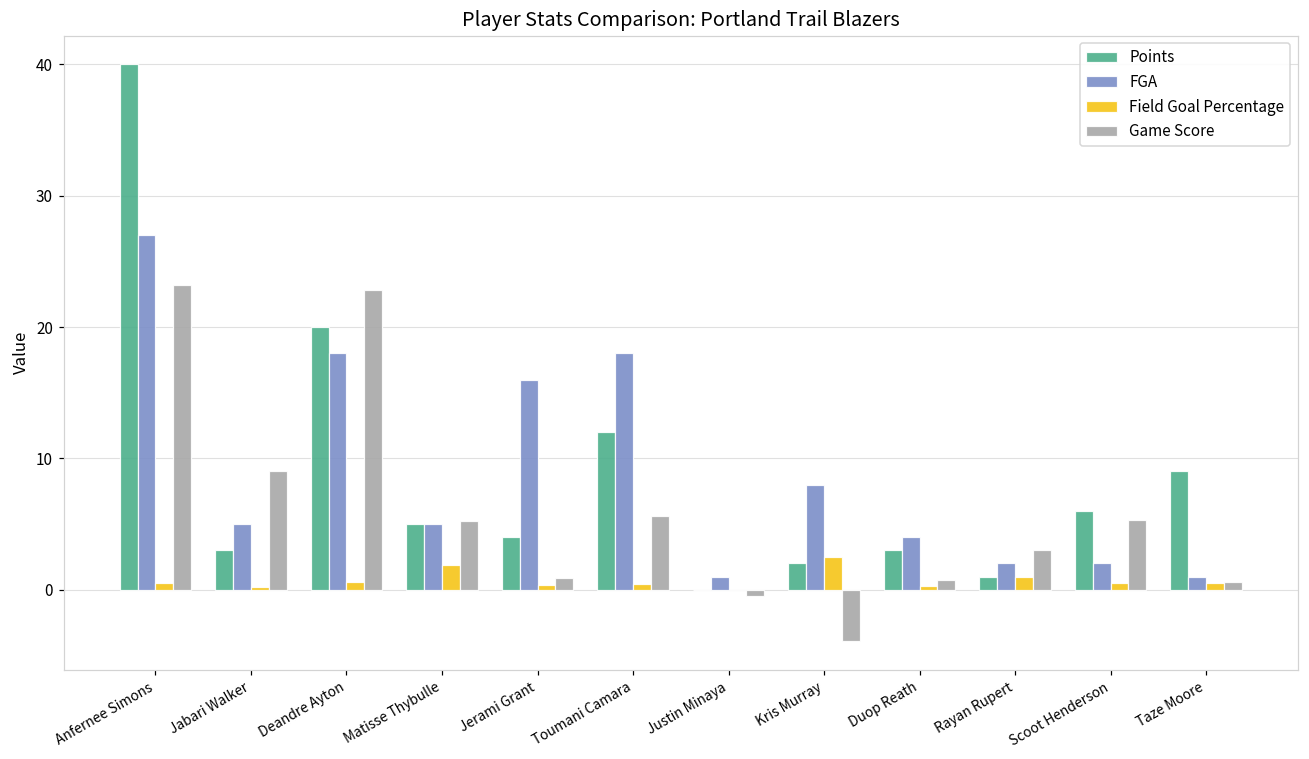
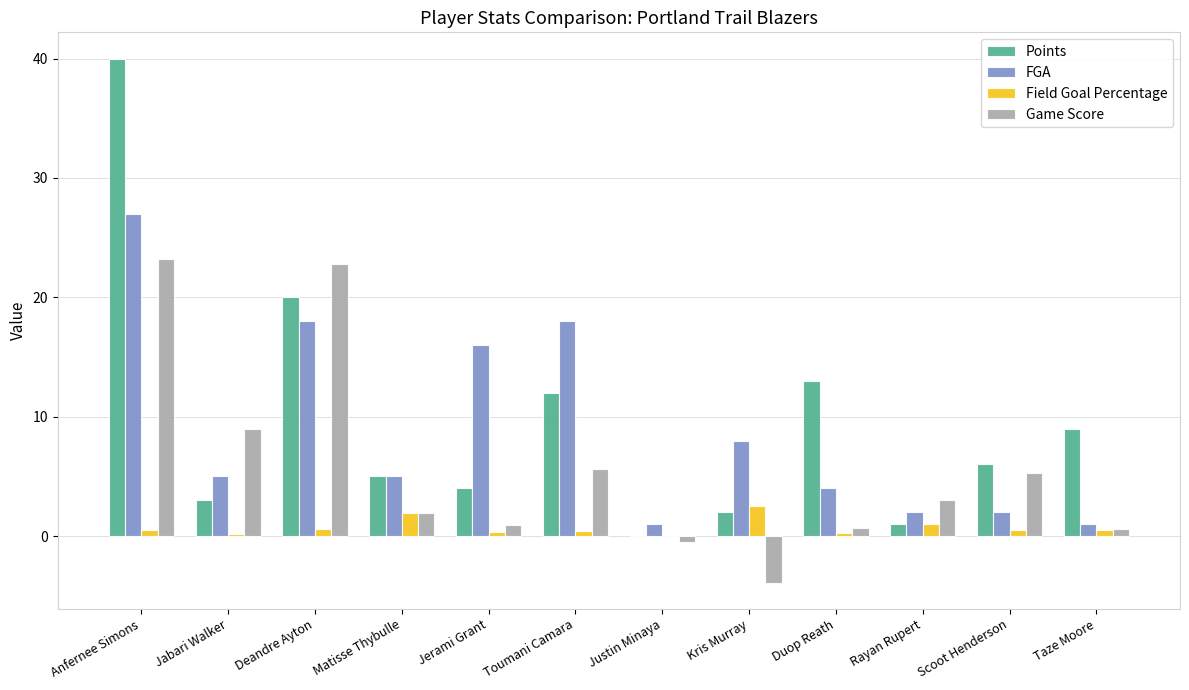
Game Score, Matisse Thybulle: 5.2 -> 1.9
Points, Duop Reath: 3 -> 13
